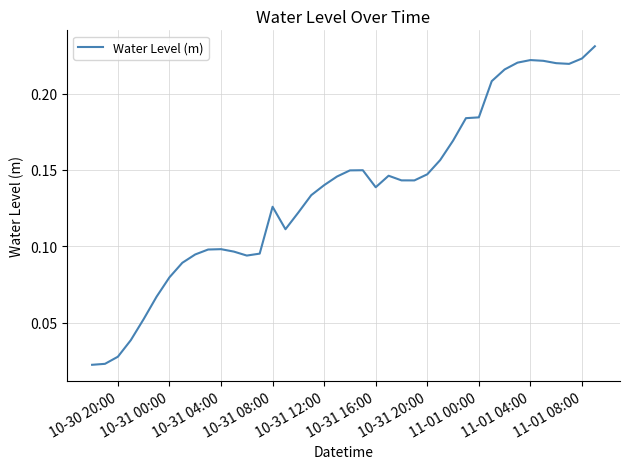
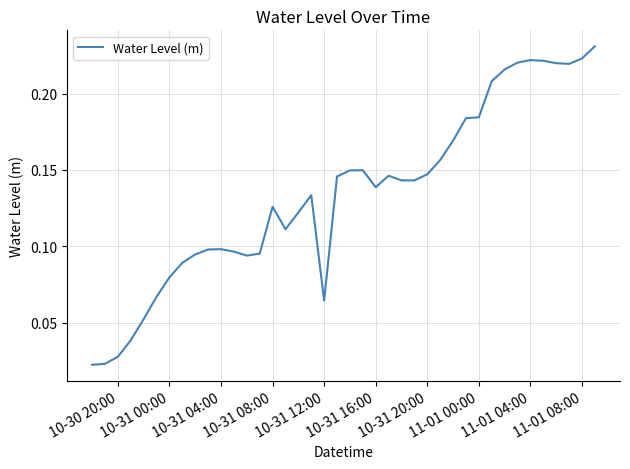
10-31 12:00: 0.140 -> 0.064
